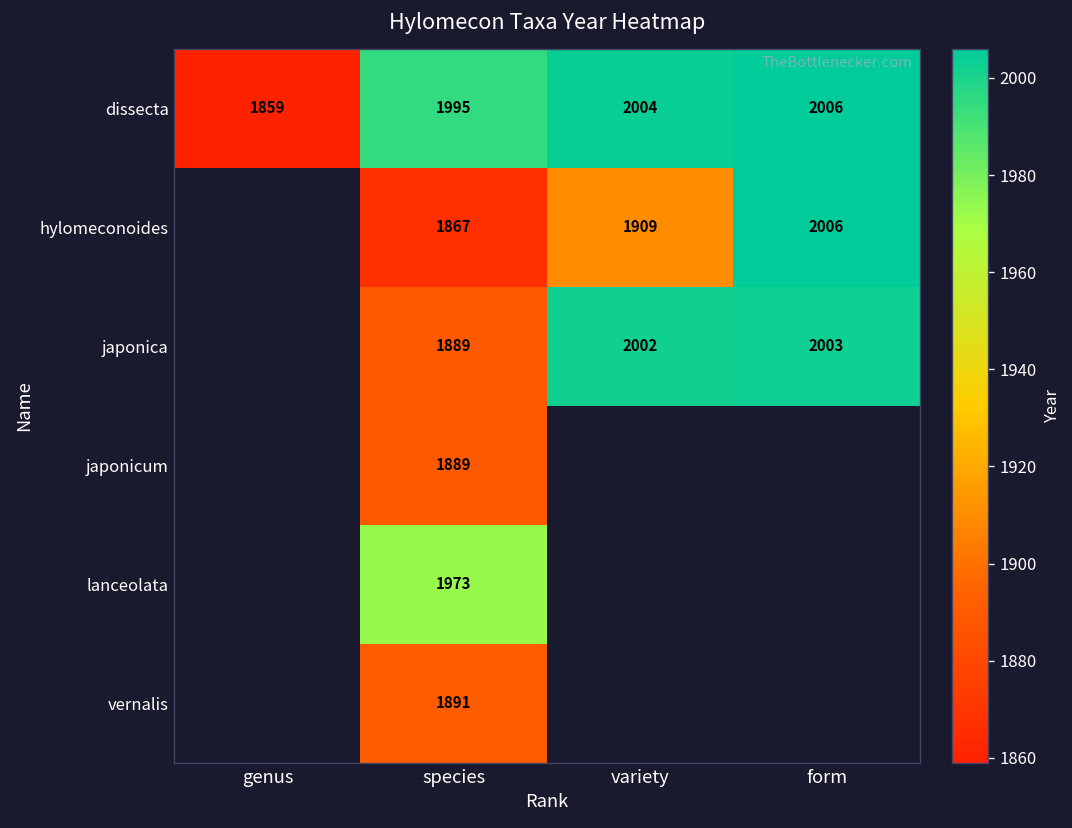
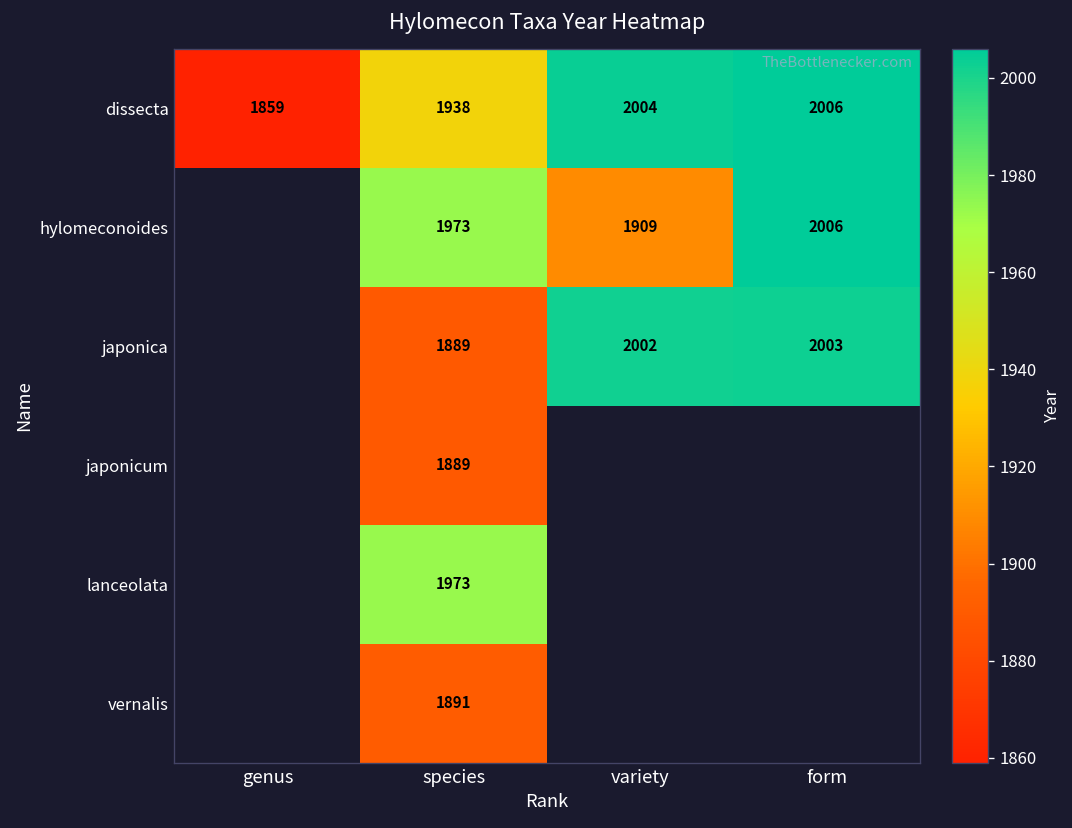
dissecta, species: 1995 -> 1938
hylomeconoides, species: 1867 -> 1973
